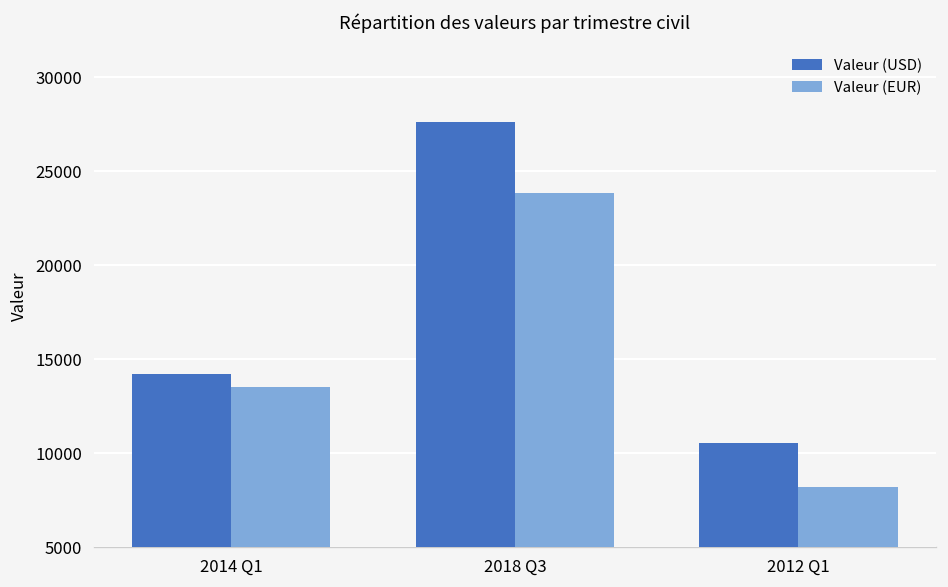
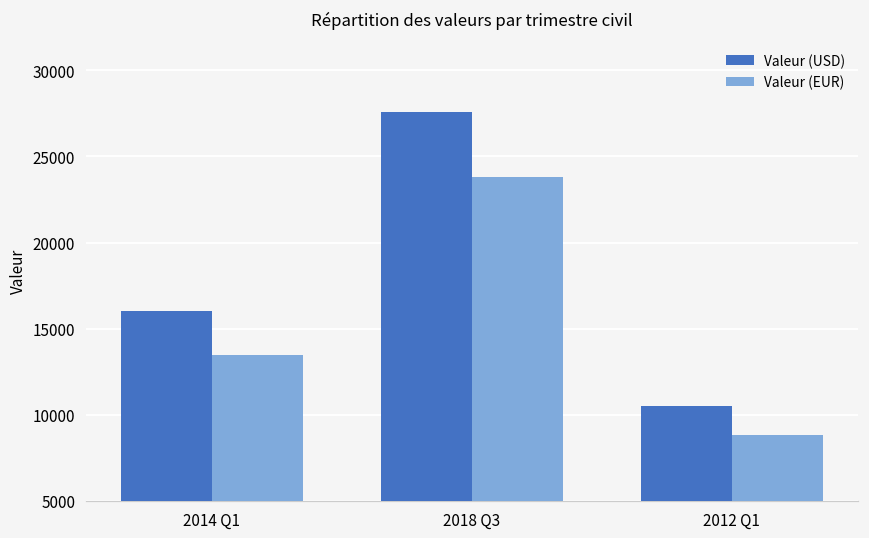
Valeur (USD), 2014 Q1: 14200 -> 16000
Valeur (EUR), 2012 Q1: 8200 -> 8800
